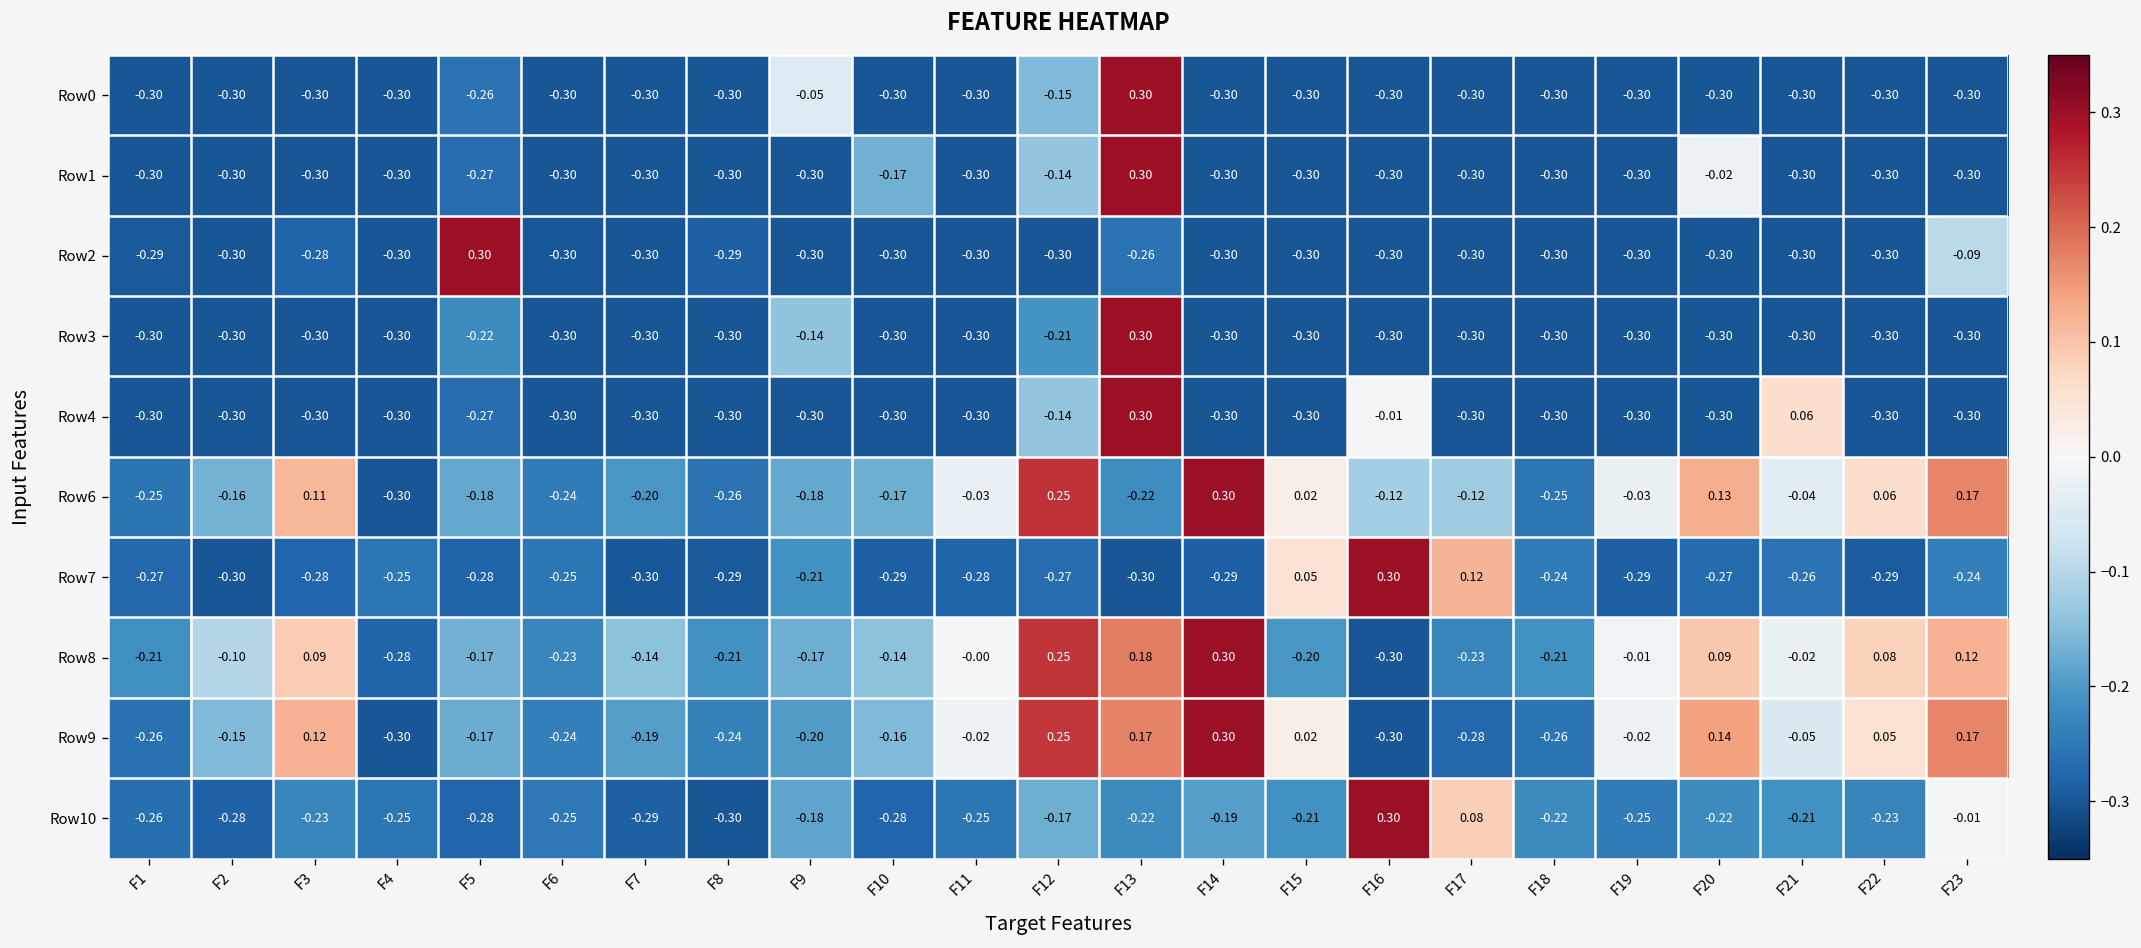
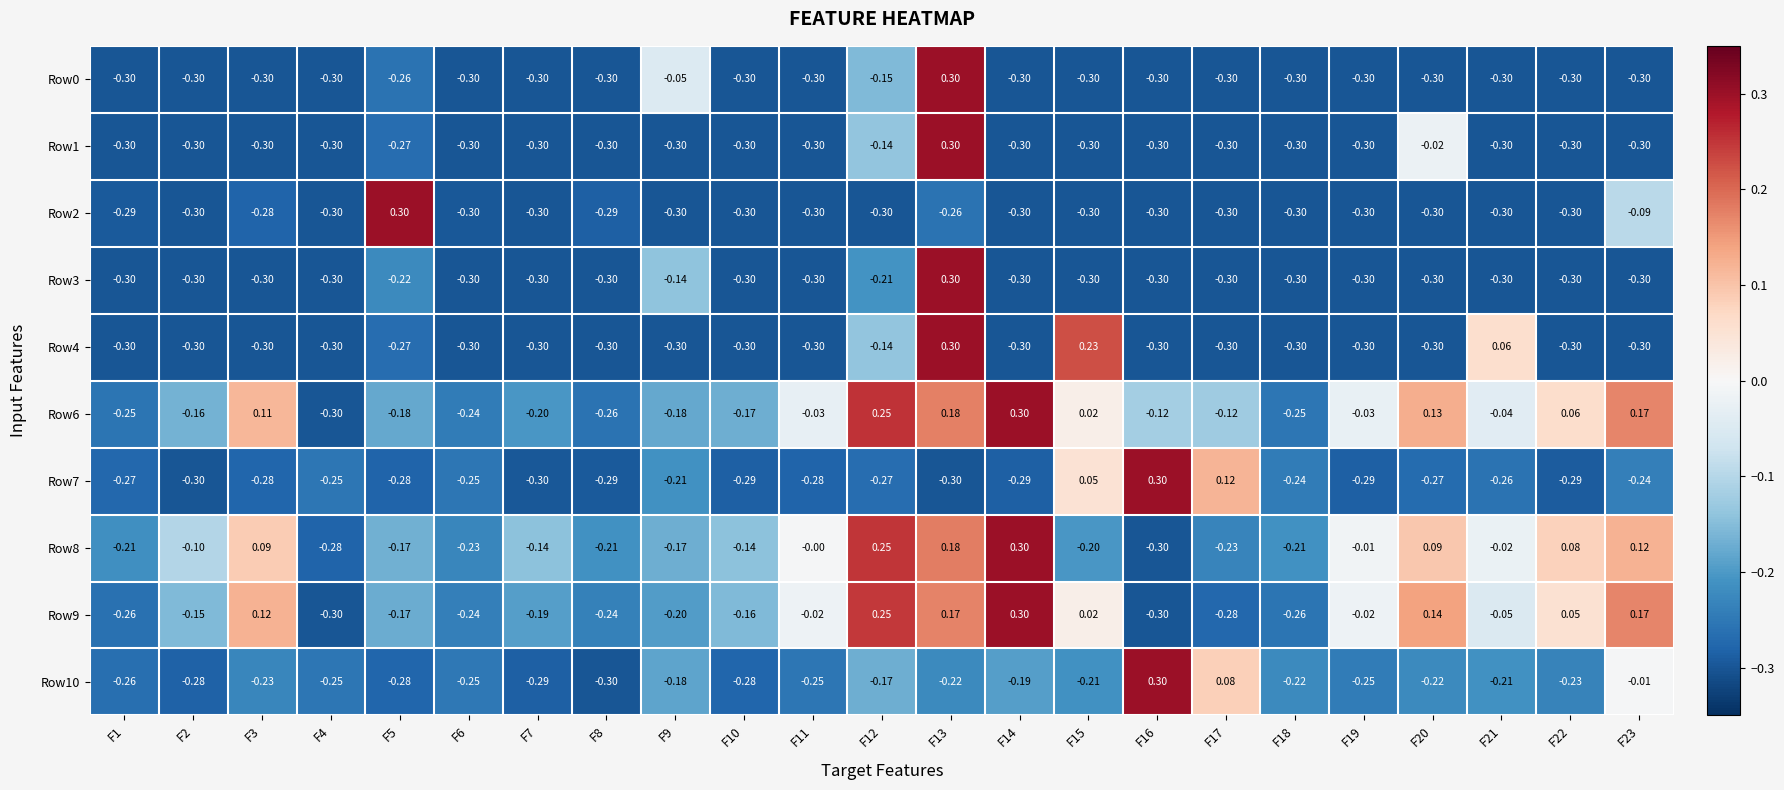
Row1, F10: -0.17 -> -0.30
Row4, F15: -0.30 -> 0.23
Row4, F16: -0.01 -> -0.30
Row6, F13: -0.22 -> 0.18
